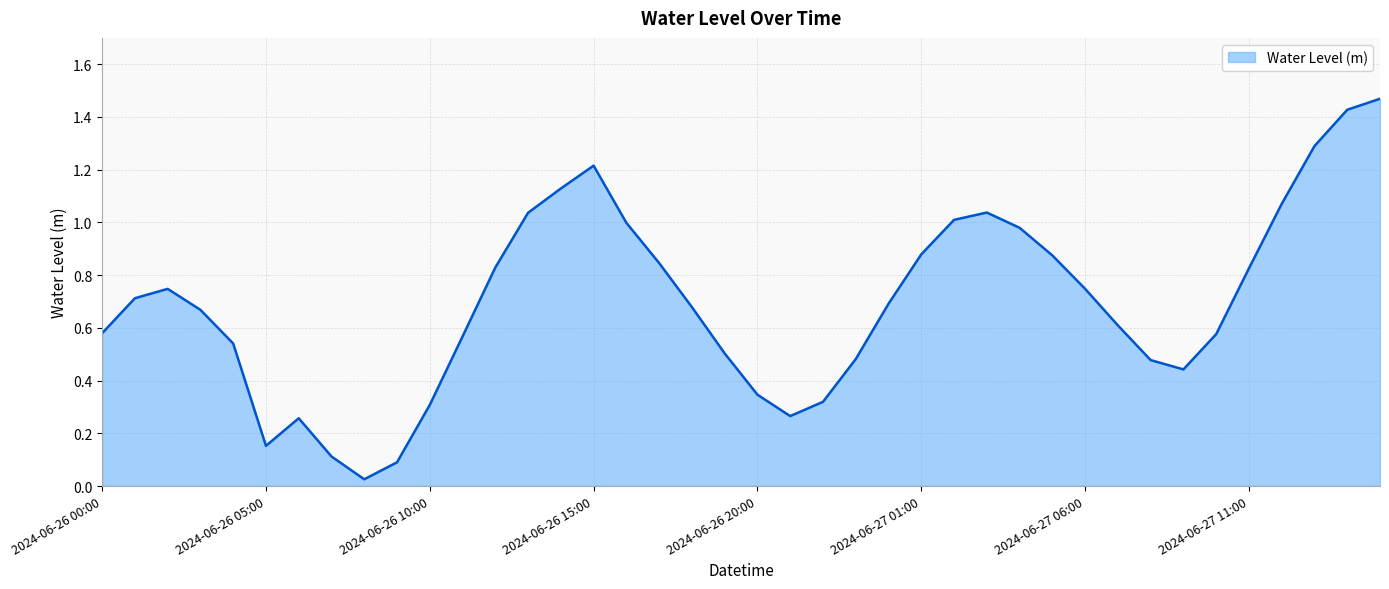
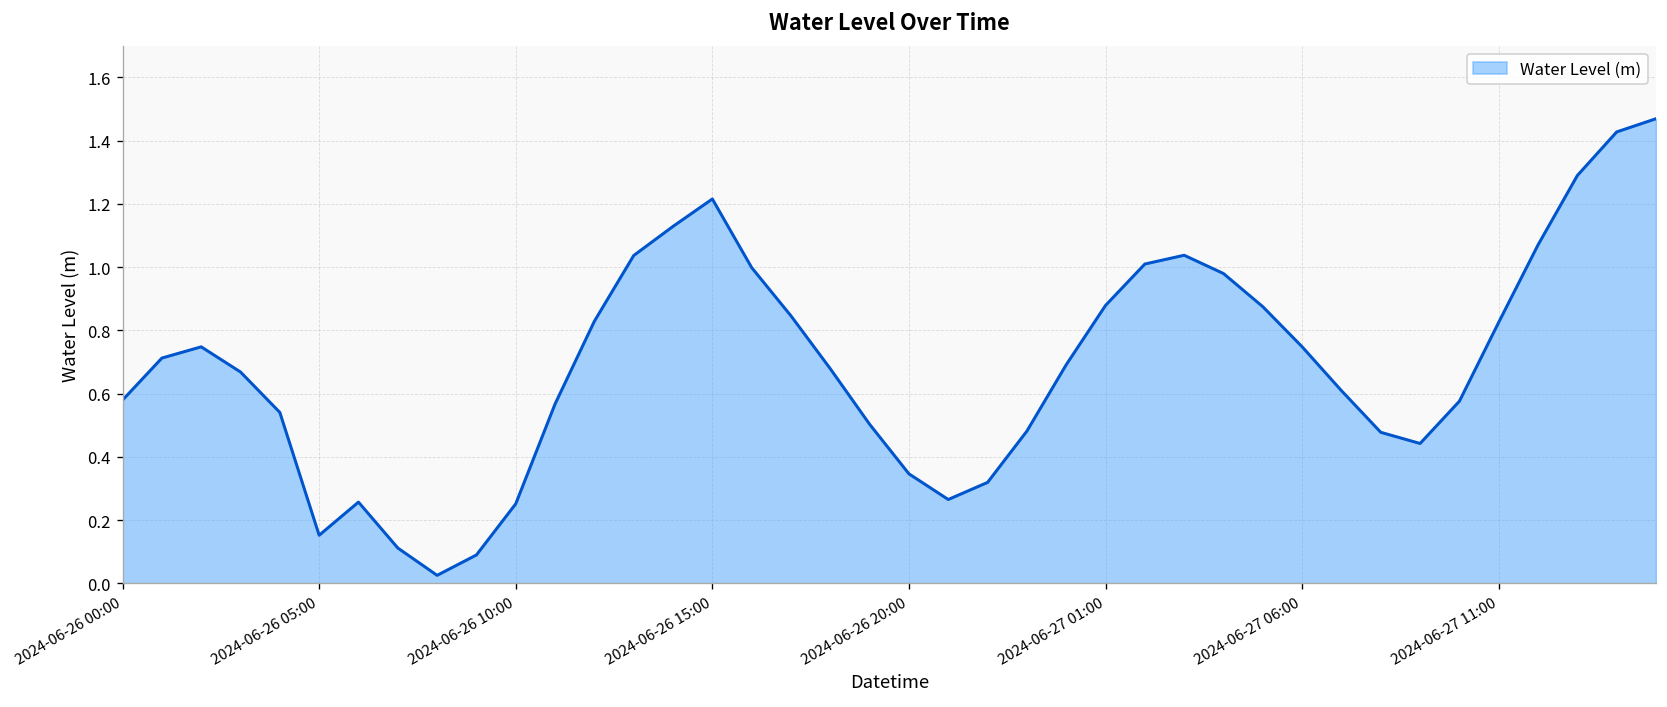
2024-06-26 10:00: 0.31 -> 0.25
